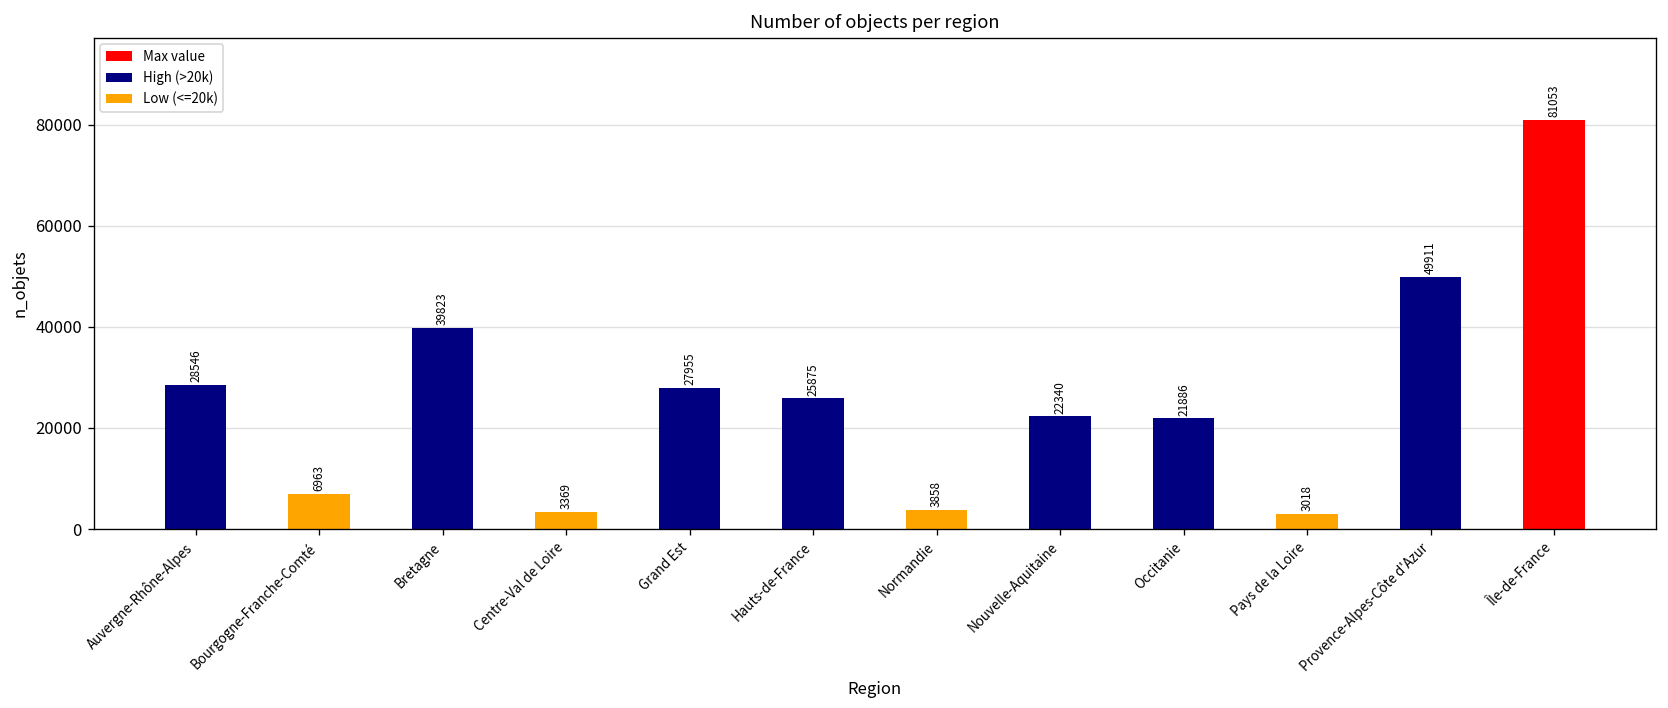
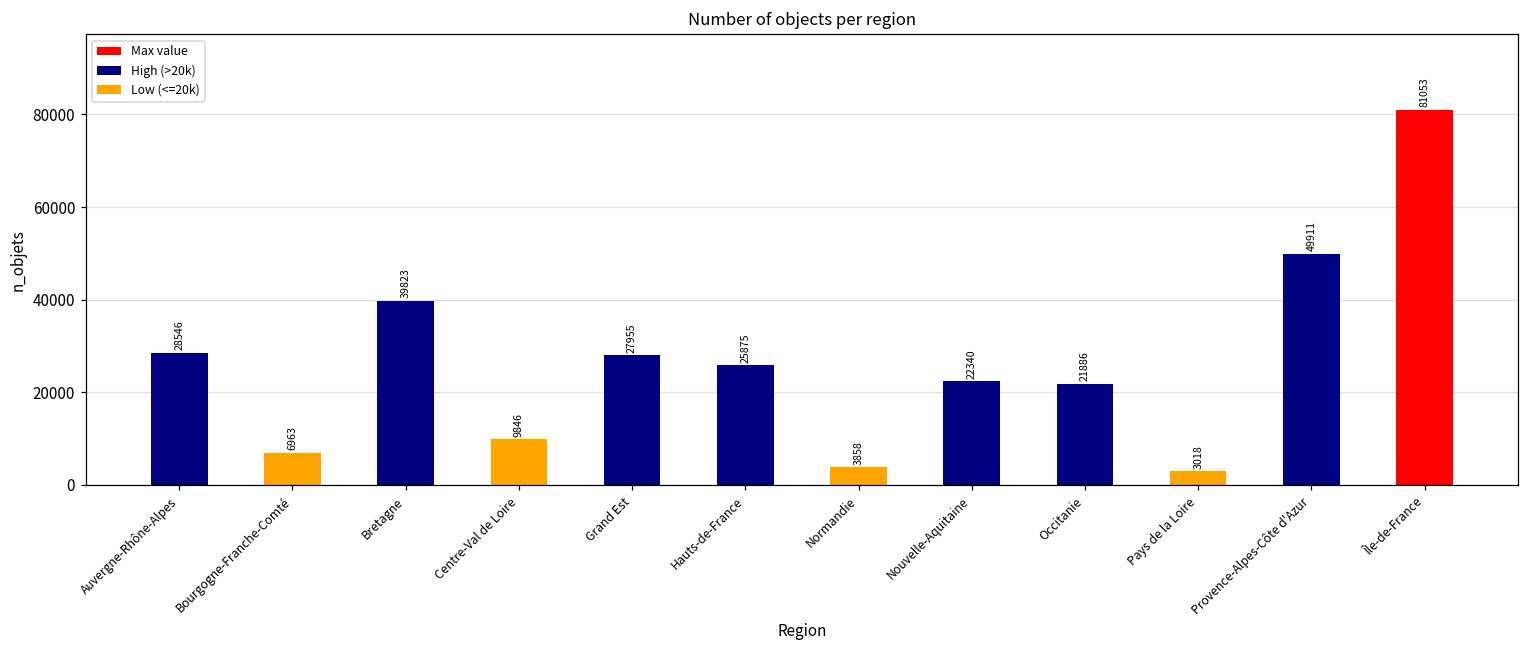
Centre-Val de Loire: 3369 -> 9846
